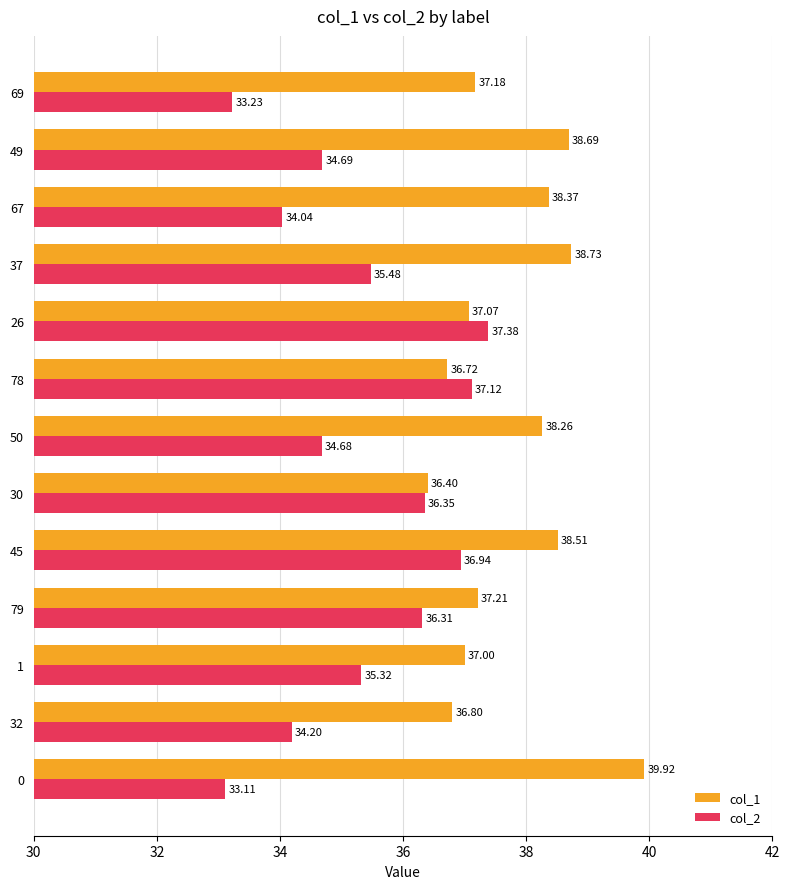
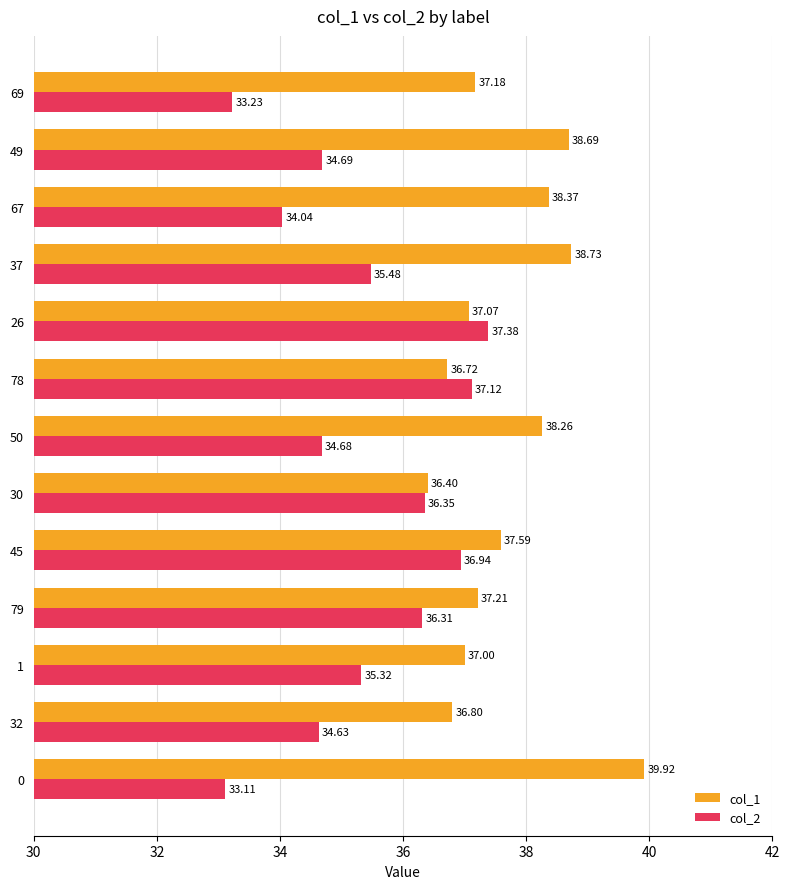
col_1, 45: 38.51 -> 37.59
col_2, 32: 34.20 -> 34.63
